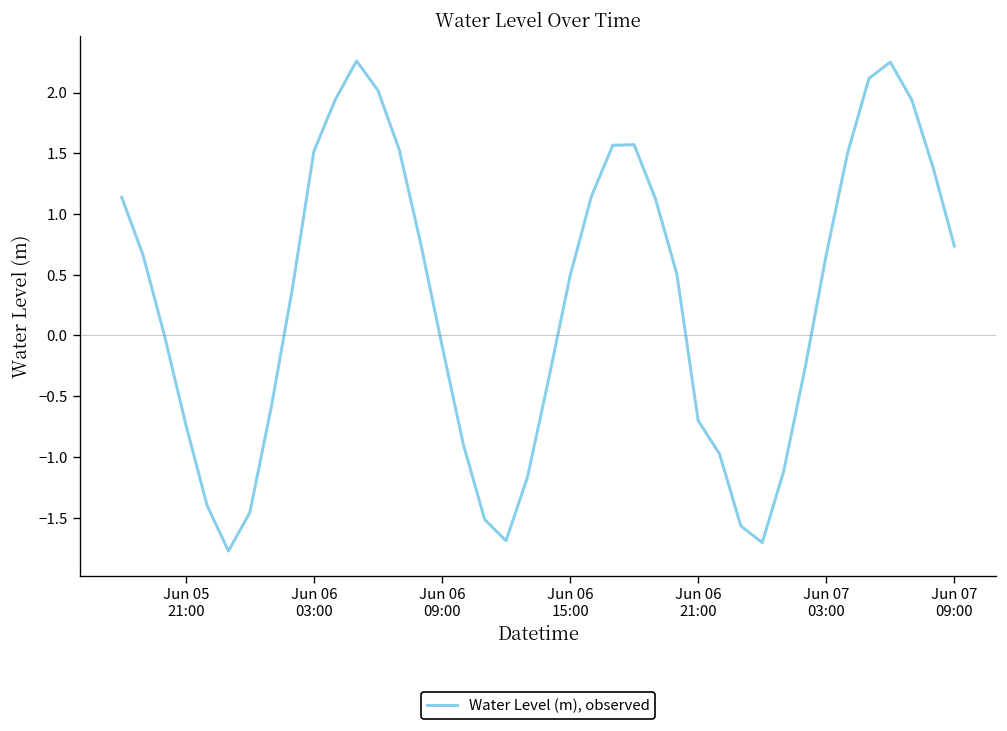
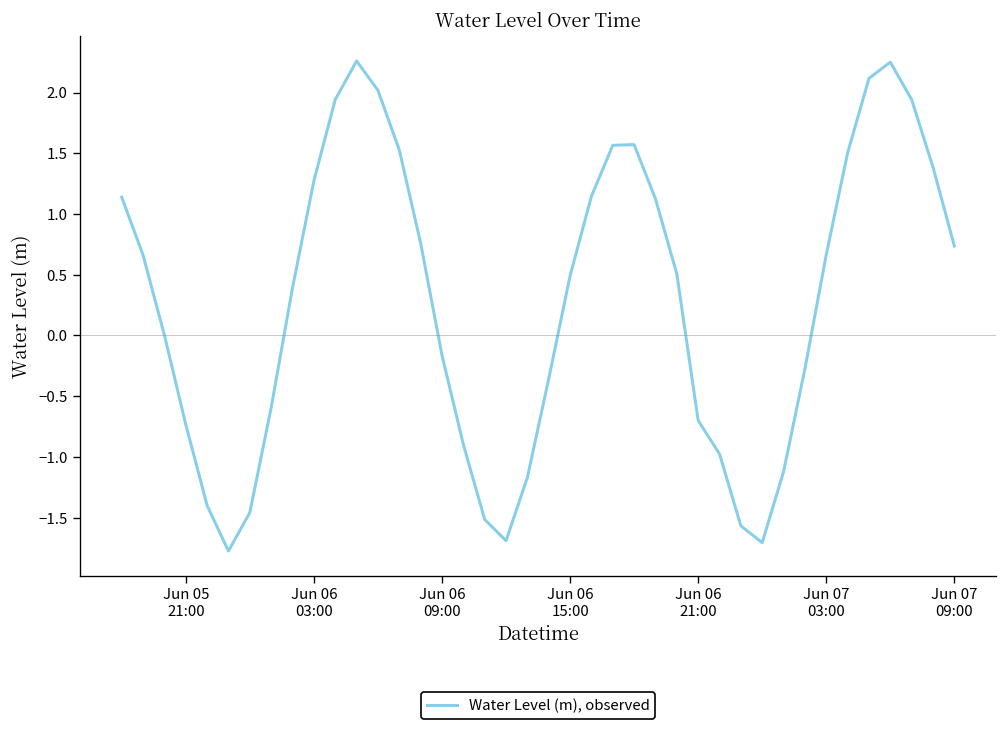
Jun 06 03:00: 1.51 -> 1.27
Jun 06 09:00: -0.08 -> -0.16
